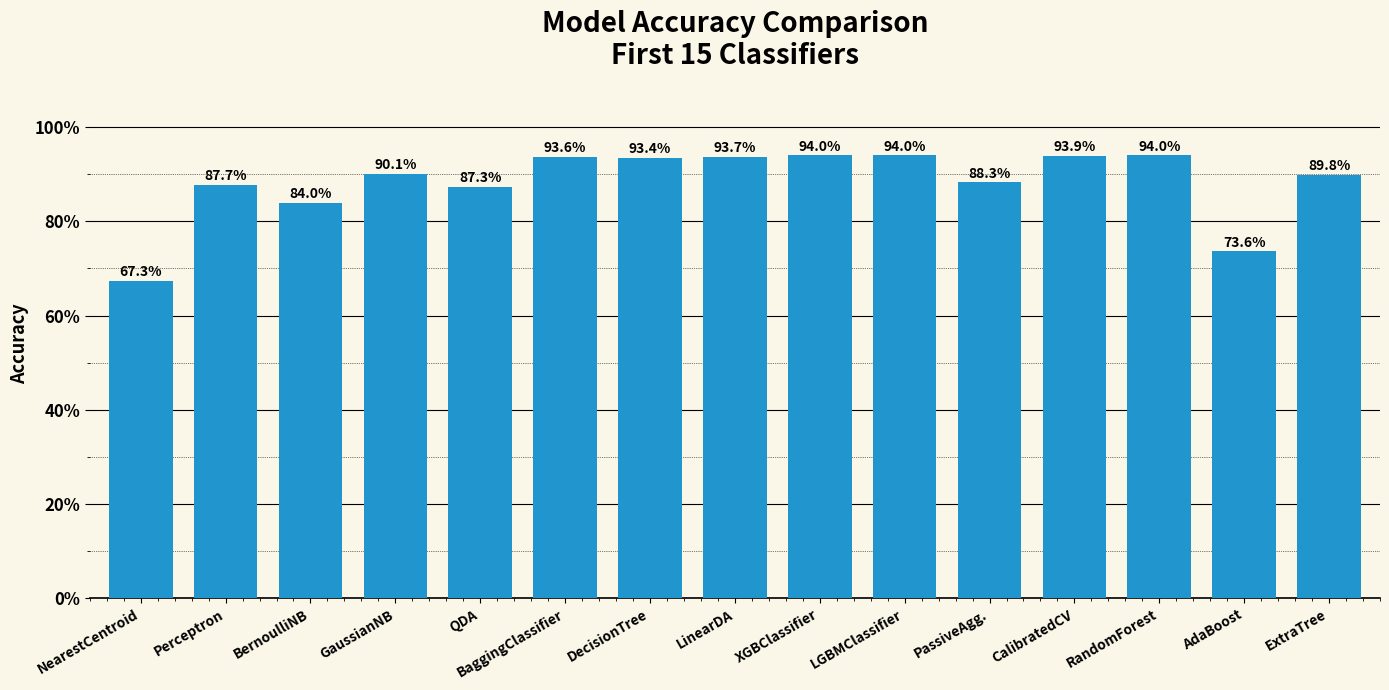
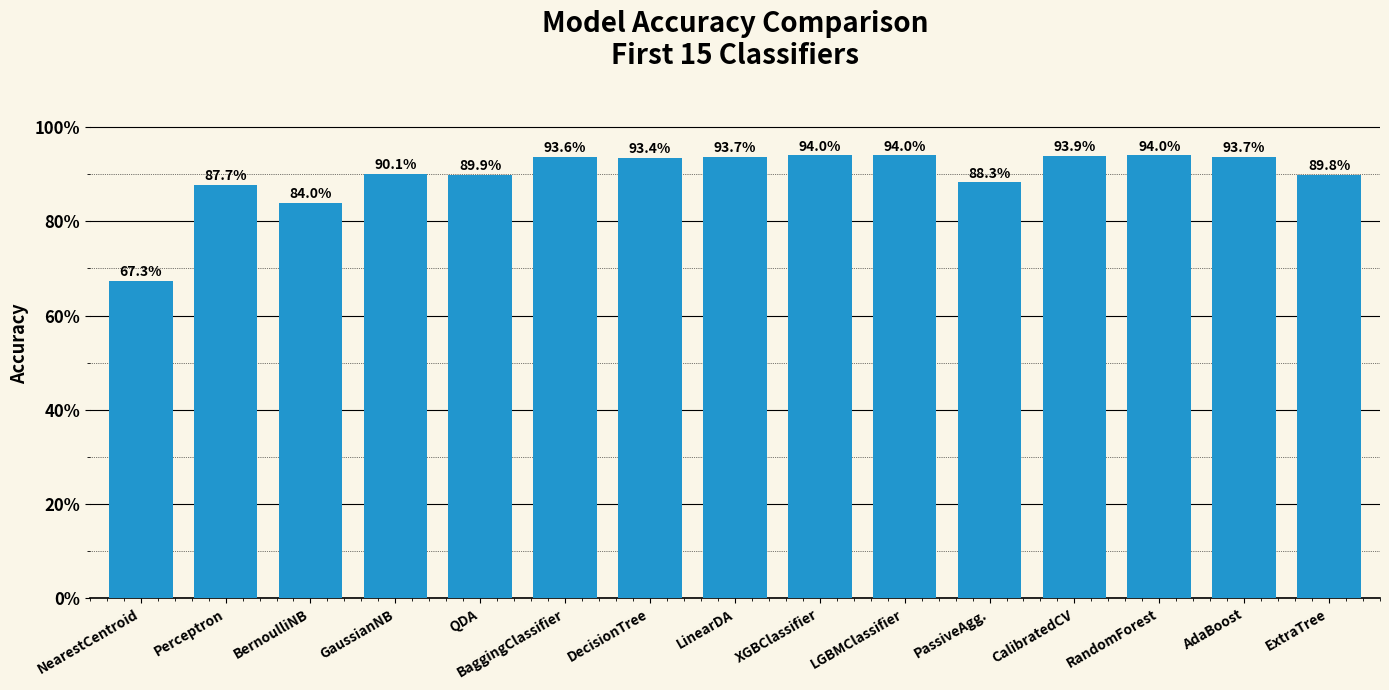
QDA: 87.3% -> 89.9%
AdaBoost: 73.6% -> 93.7%
